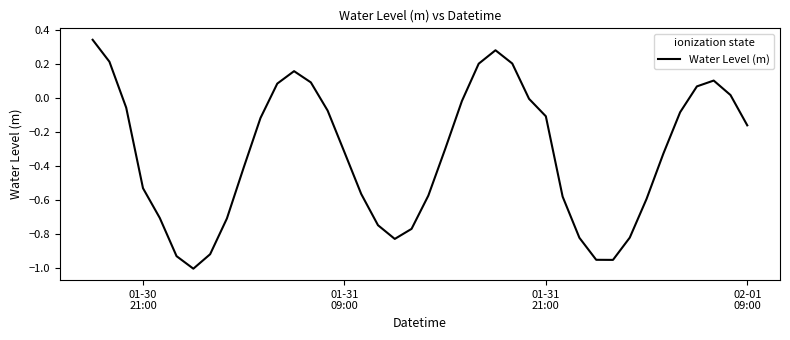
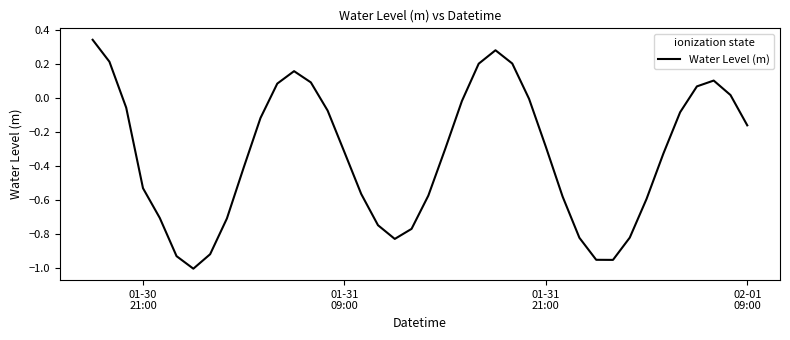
01-31 21:00: -0.11 -> -0.29
